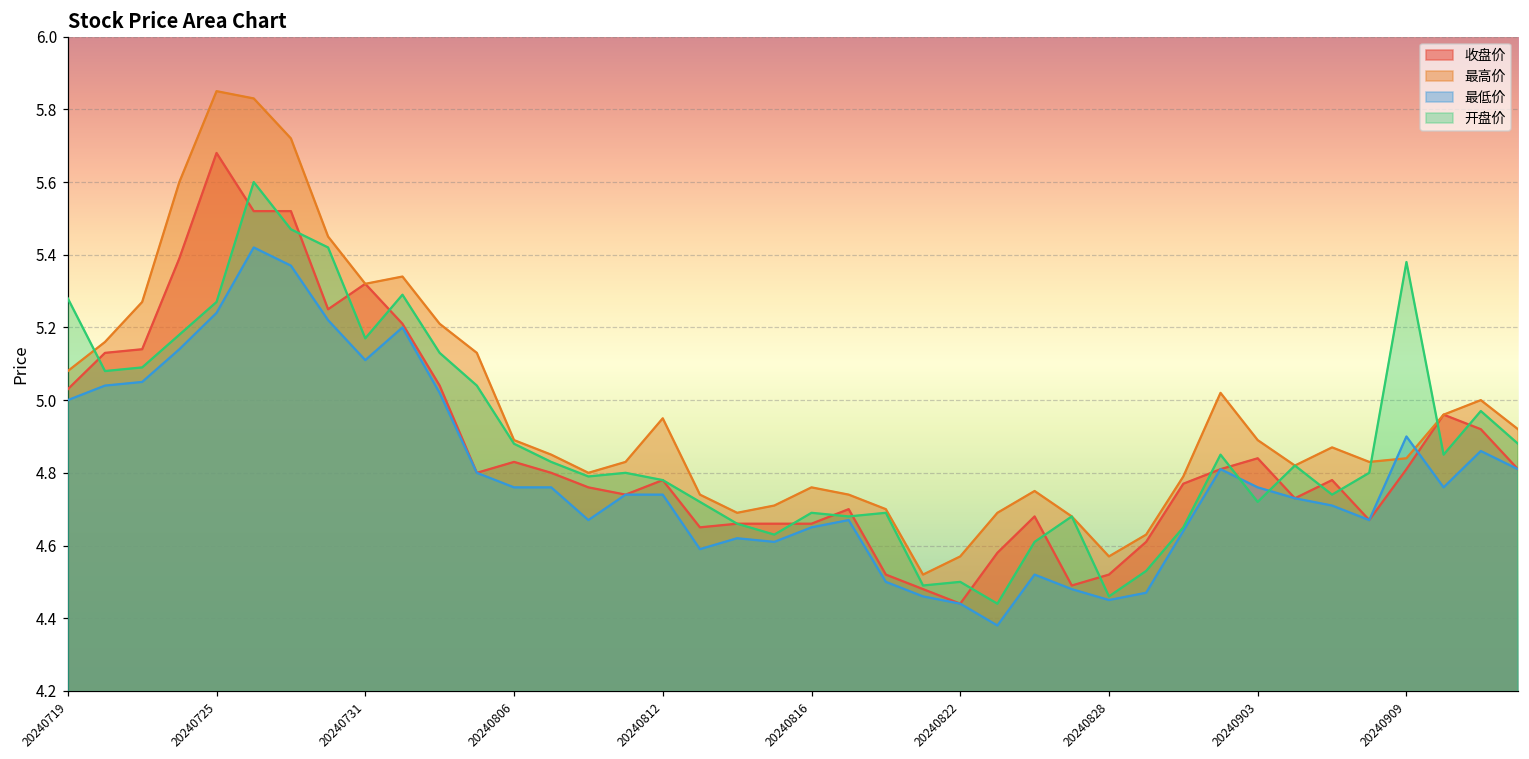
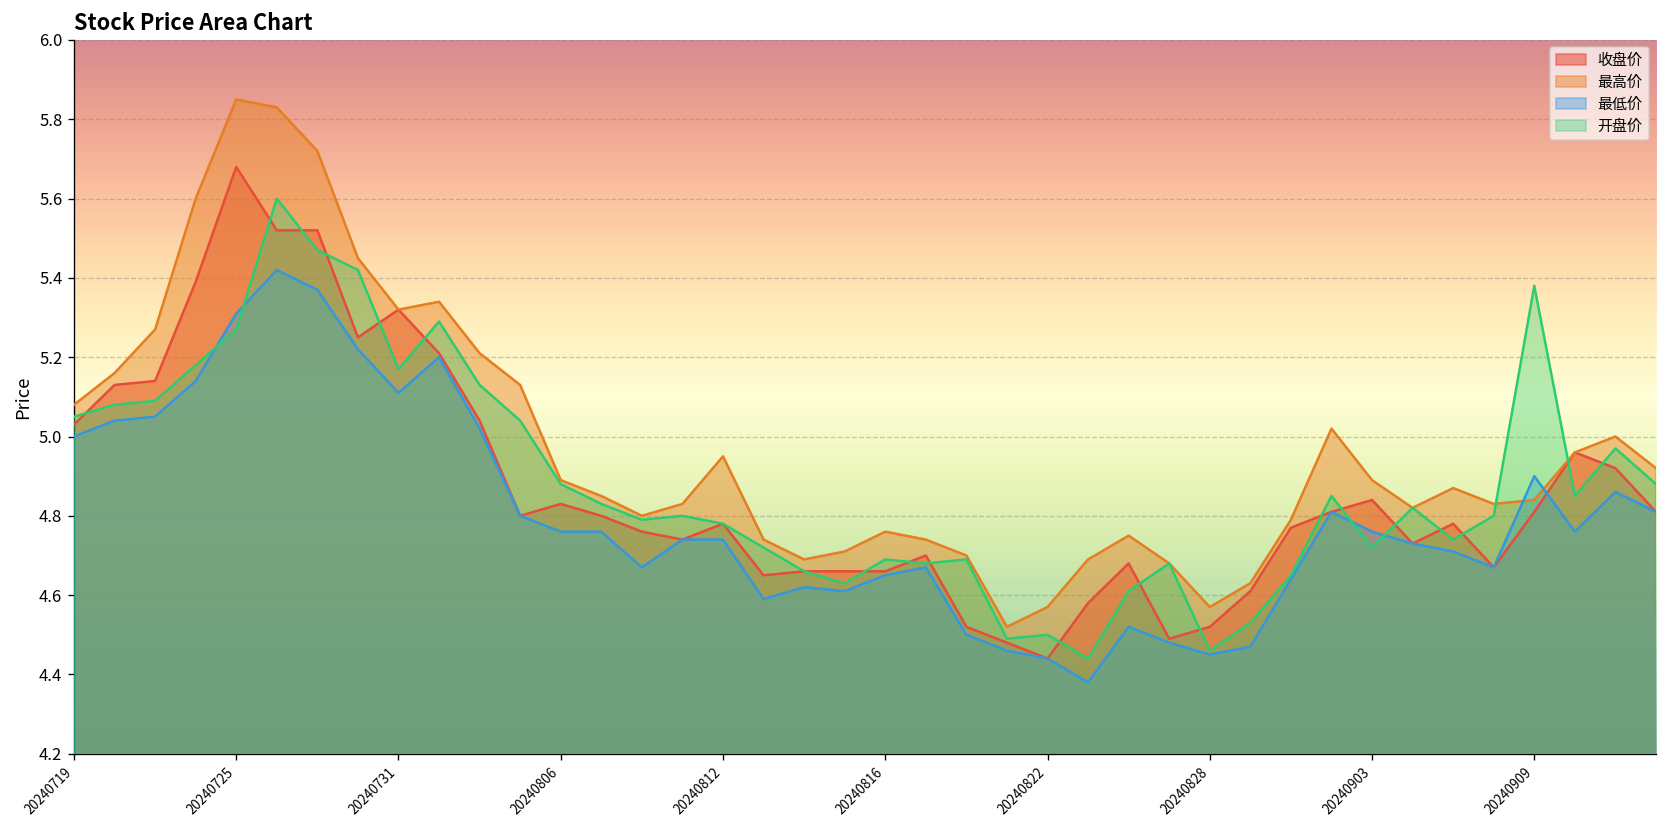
开盘价, 20240719: 5.28 -> 5.05
最低价, 20240725: 5.24 -> 5.31
